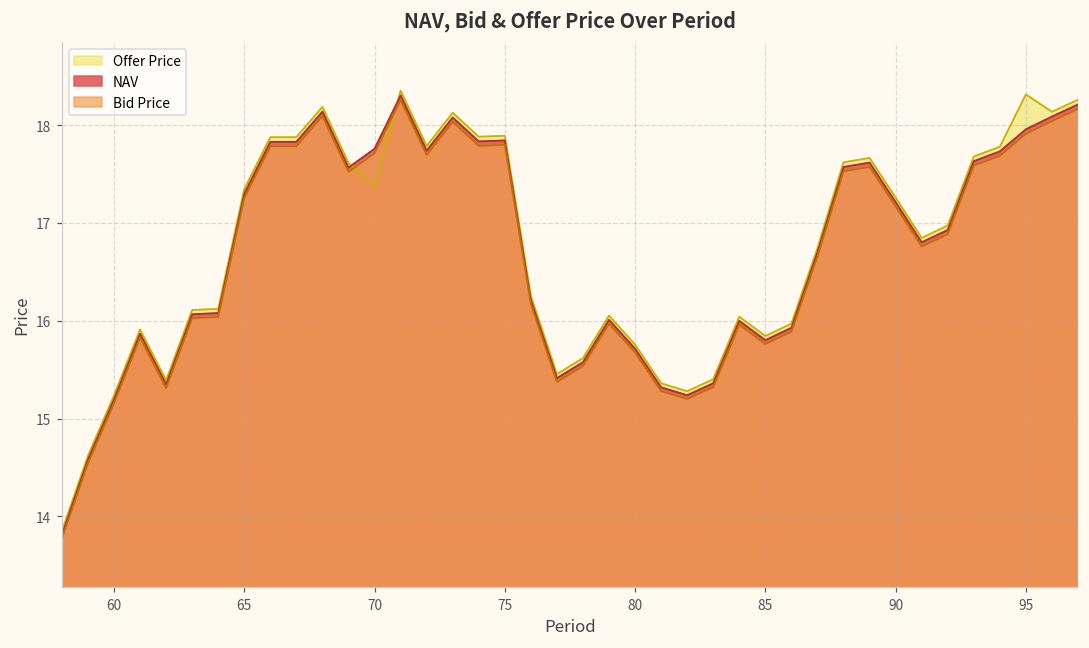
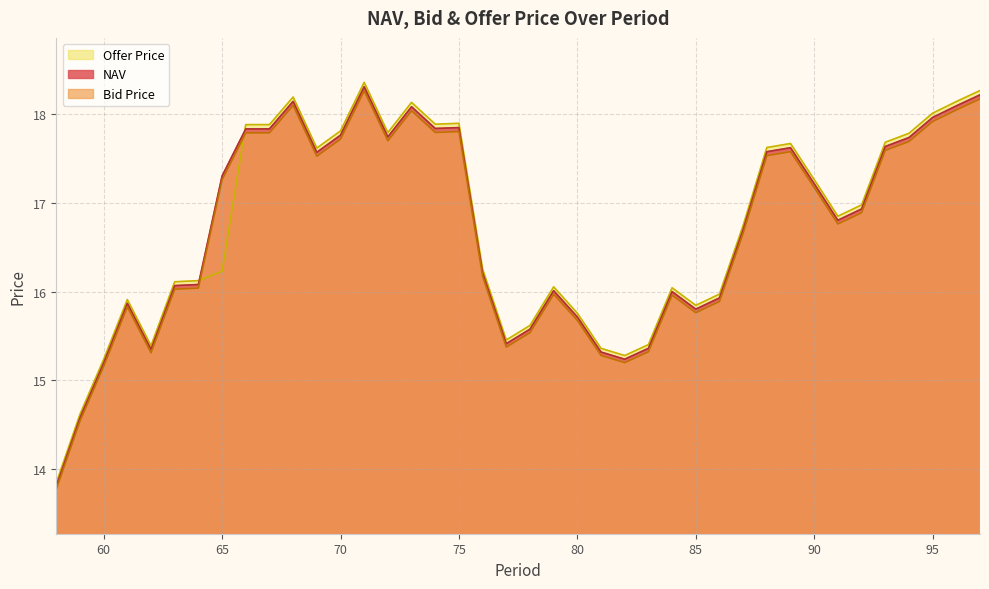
Offer Price, 65: 17.3 -> 16.2
Offer Price, 70: 17.4 -> 17.8
Offer Price, 95: 18.3 -> 18.0
